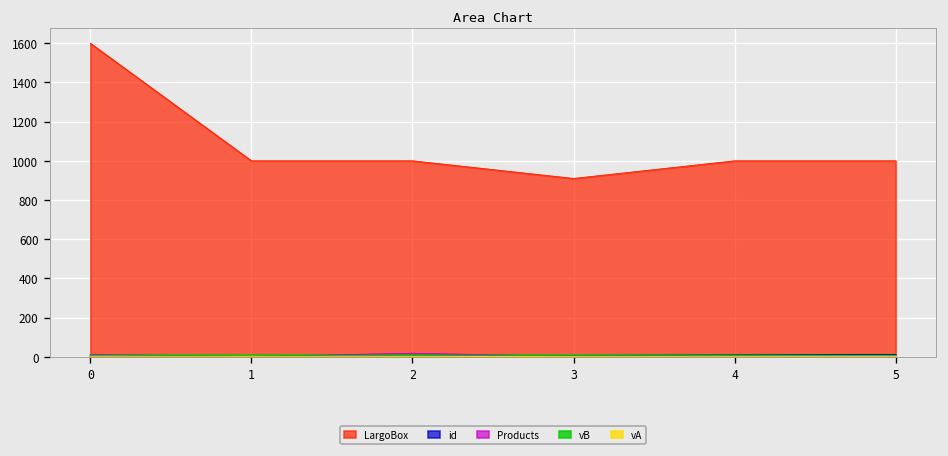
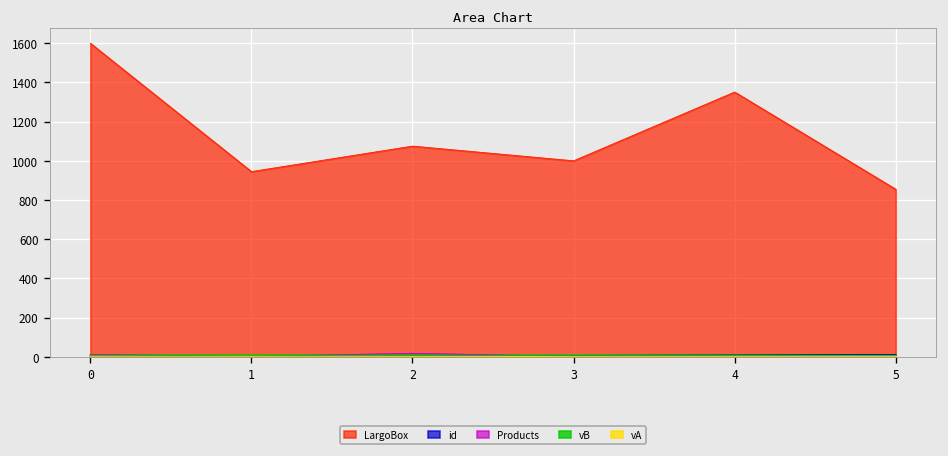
LargoBox, 1: 1000 -> 950
LargoBox, 2: 1000 -> 1080
LargoBox, 3: 910 -> 1000
LargoBox, 4: 1000 -> 1350
LargoBox, 5: 1000 -> 860
